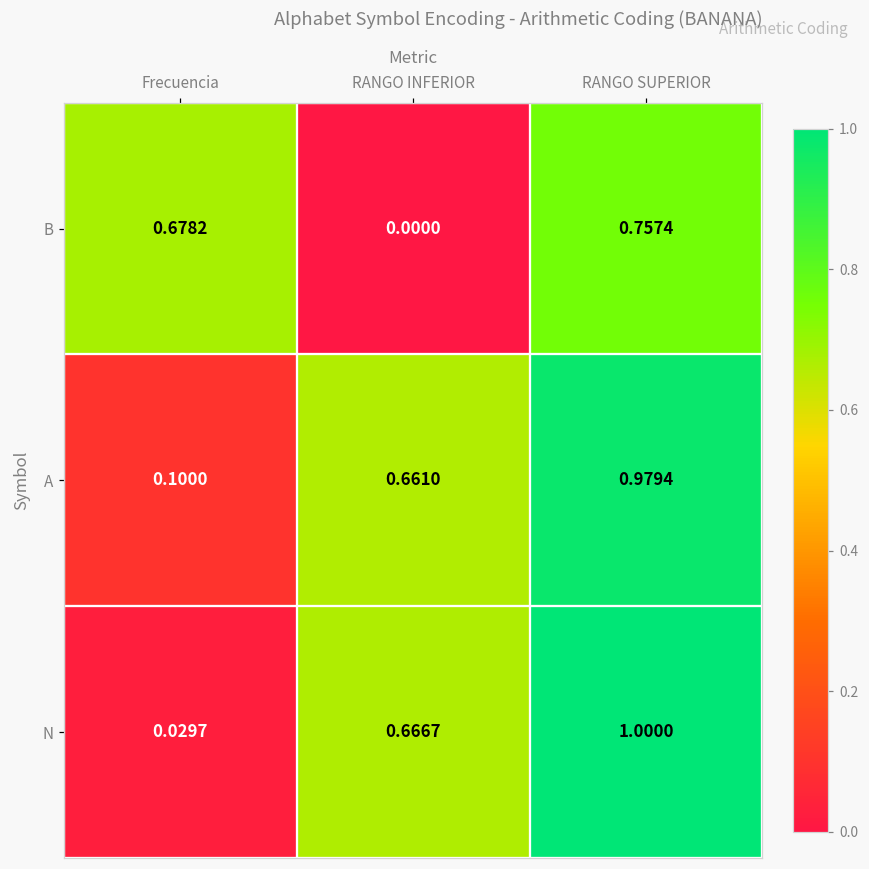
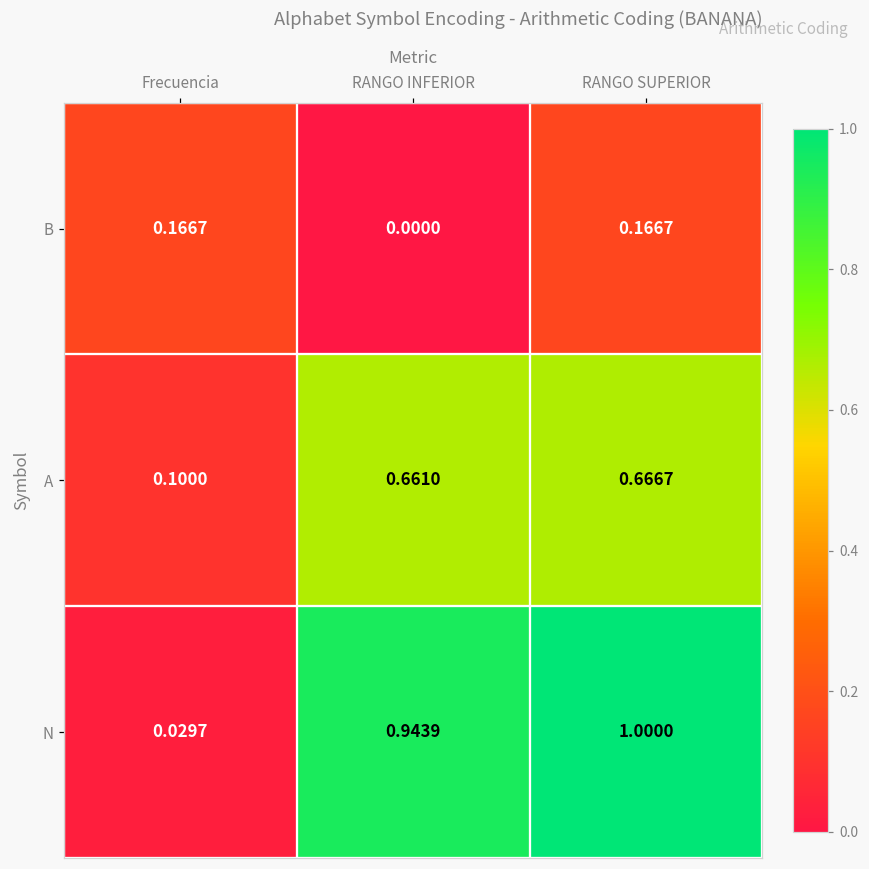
B, Frecuencia: 0.6782 -> 0.1667
B, RANGO SUPERIOR: 0.7574 -> 0.1667
A, RANGO SUPERIOR: 0.9794 -> 0.6667
N, RANGO INFERIOR: 0.6667 -> 0.9439
